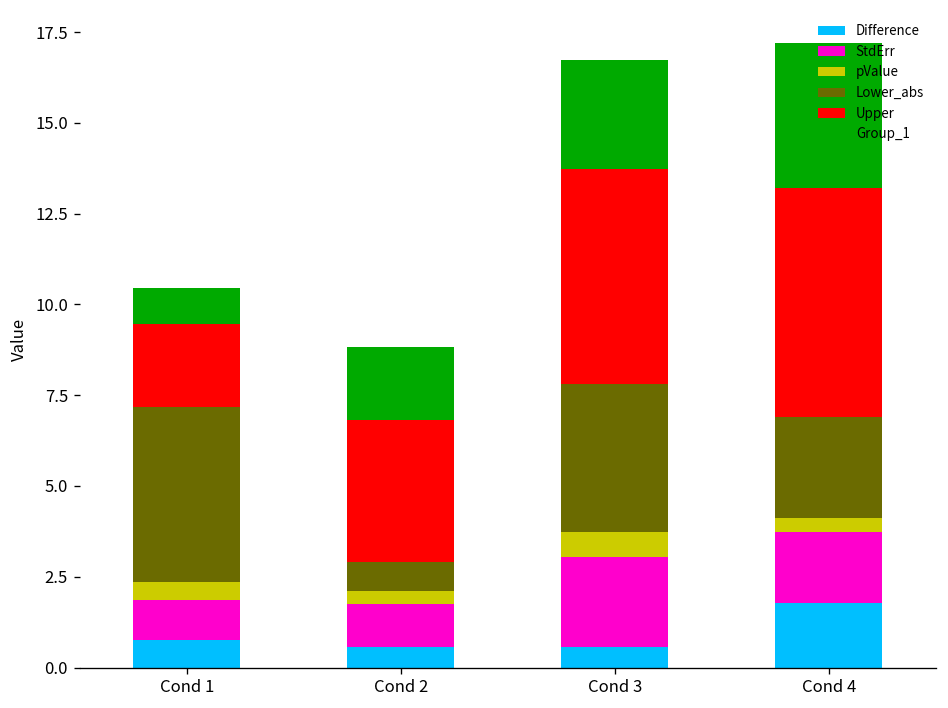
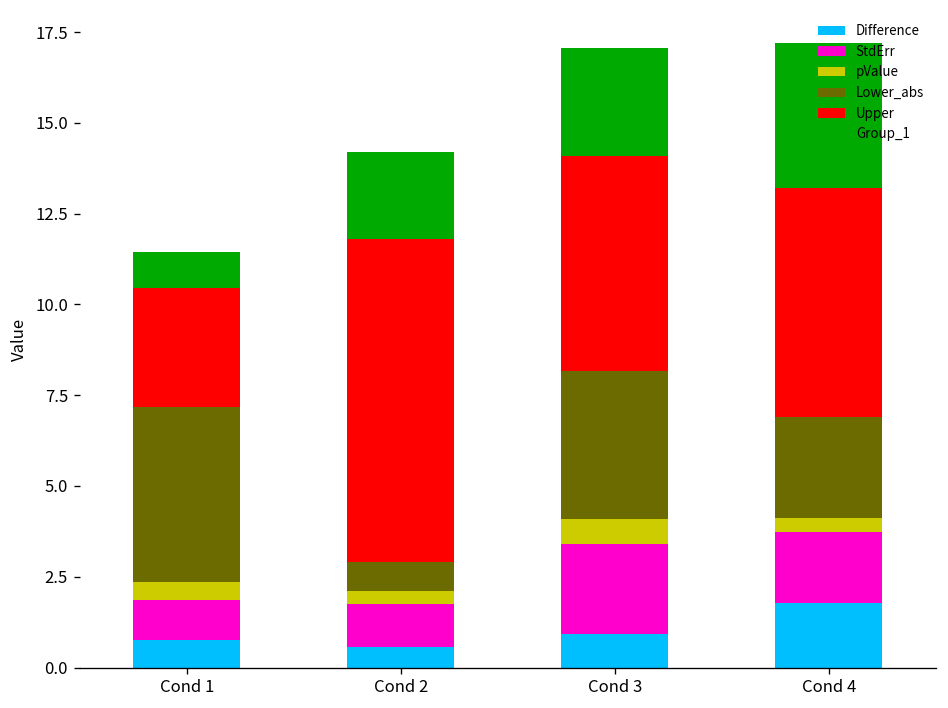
Upper, Cond 1: 2.3 -> 3.3
Upper, Cond 2: 3.9 -> 8.9
Group_1, Cond 2: 2.0 -> 2.4
Difference, Cond 3: 0.6 -> 0.9
